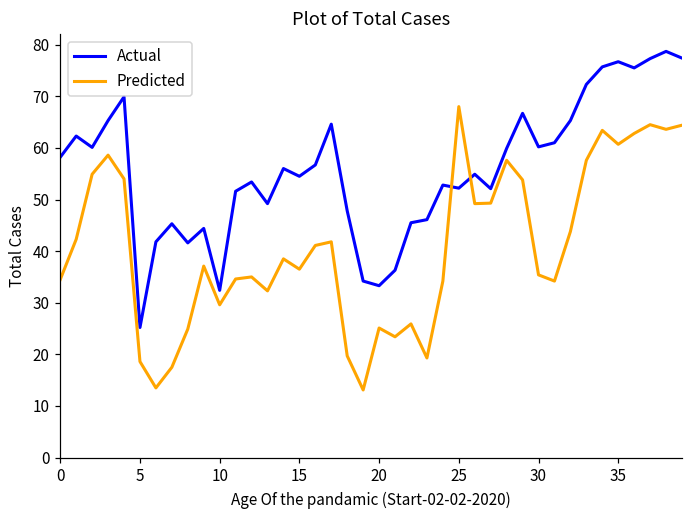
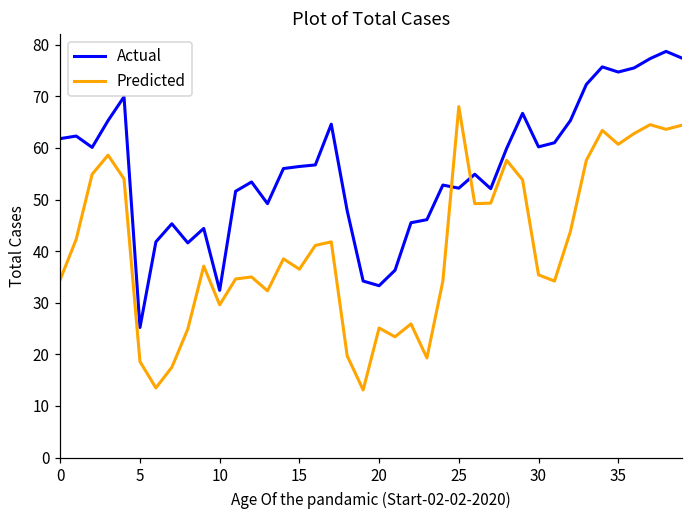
Actual, 0: 58 -> 62
Actual, 15: 55 -> 56
Actual, 35: 77 -> 75
